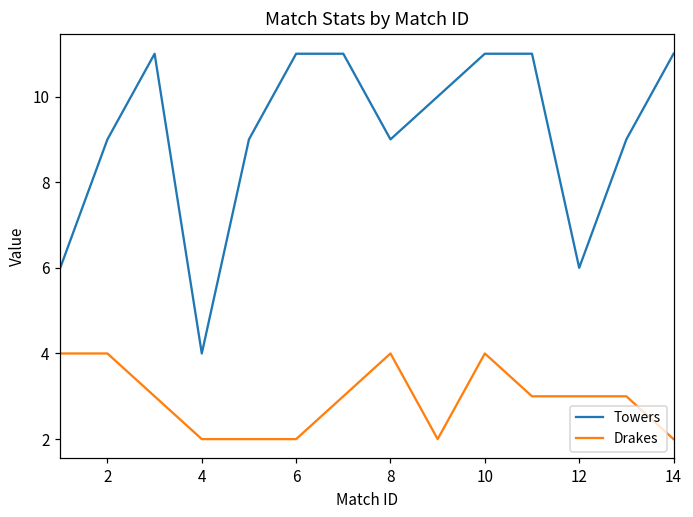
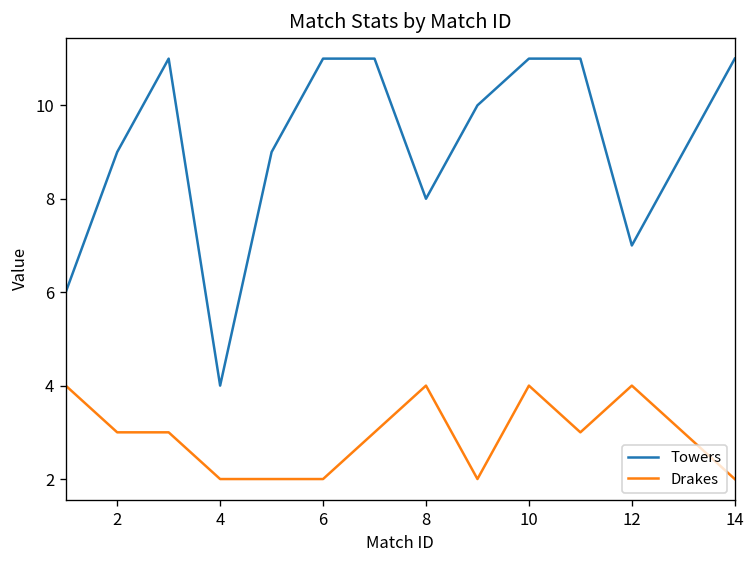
Drakes, 2: 4 -> 3
Towers, 8: 9 -> 8
Towers, 12: 6 -> 7
Drakes, 12: 3 -> 4
